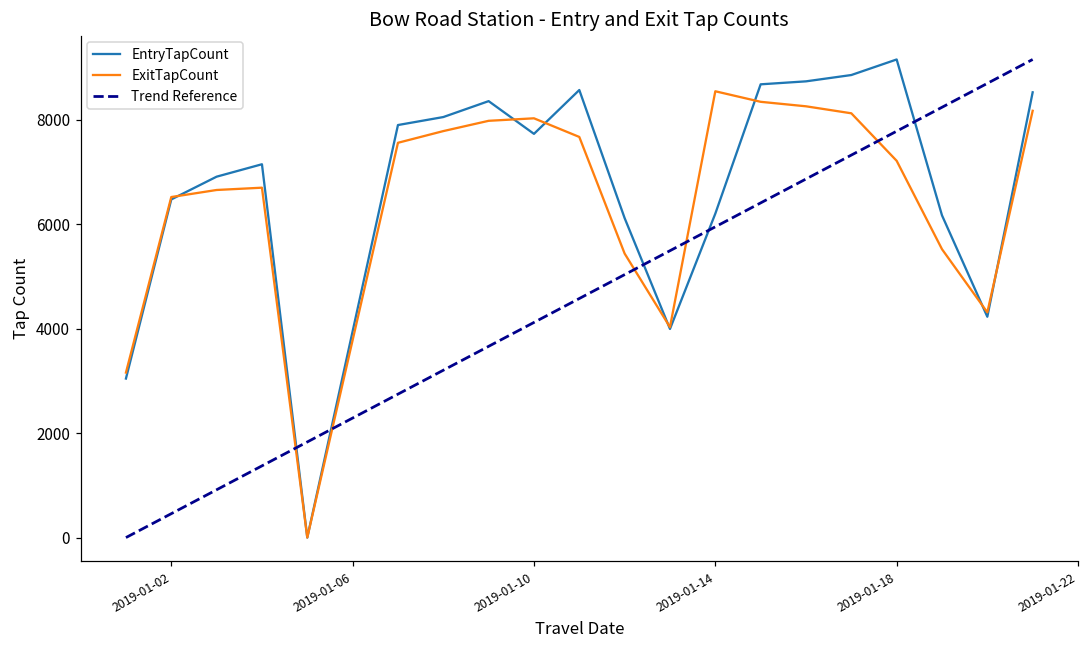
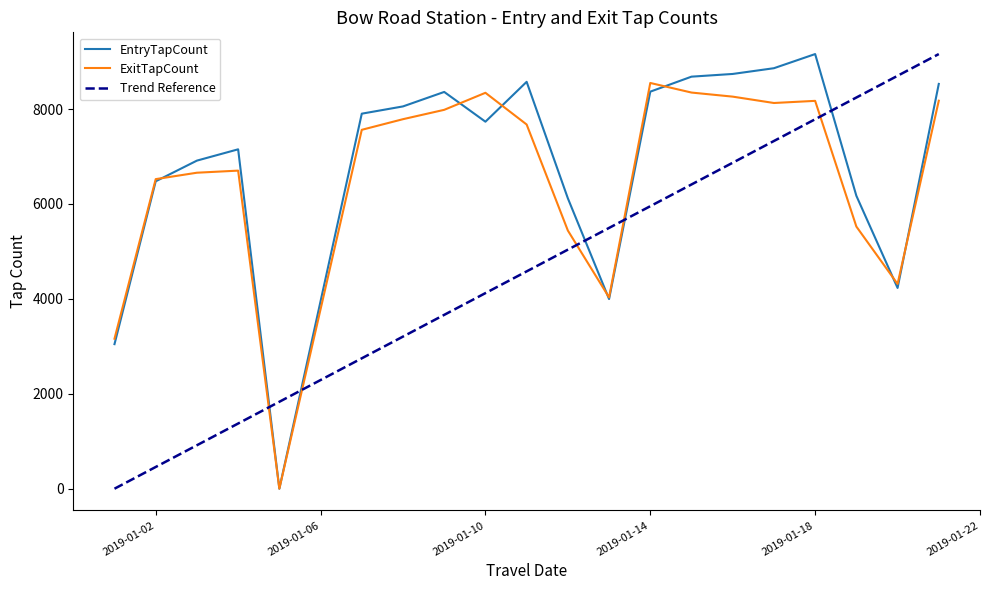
ExitTapCount, 2019-01-10: 8000 -> 8300
EntryTapCount, 2019-01-14: 6200 -> 8400
ExitTapCount, 2019-01-18: 7200 -> 8200
